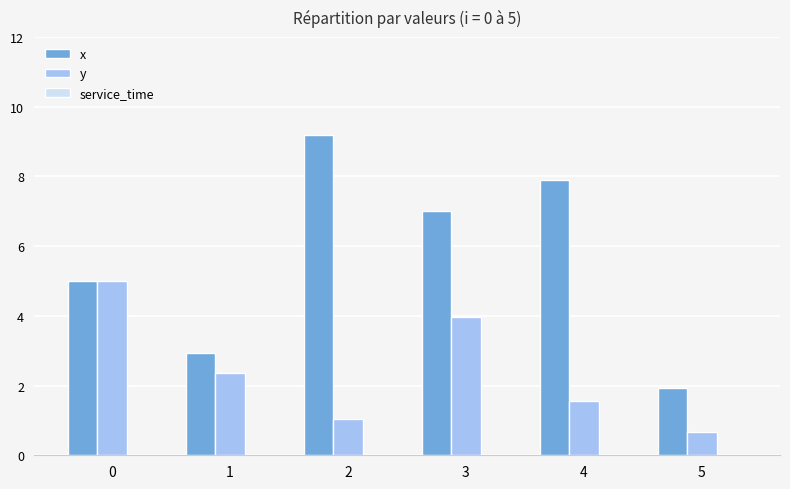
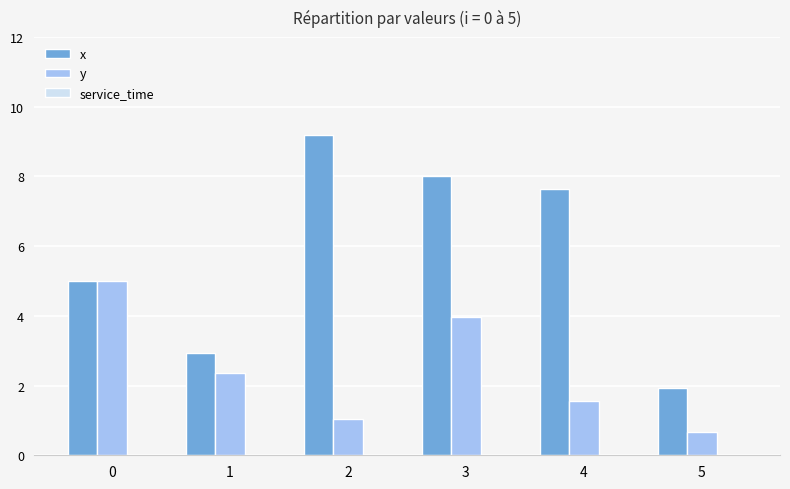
x, 3: 7 -> 8
x, 4: 7.9 -> 7.7
